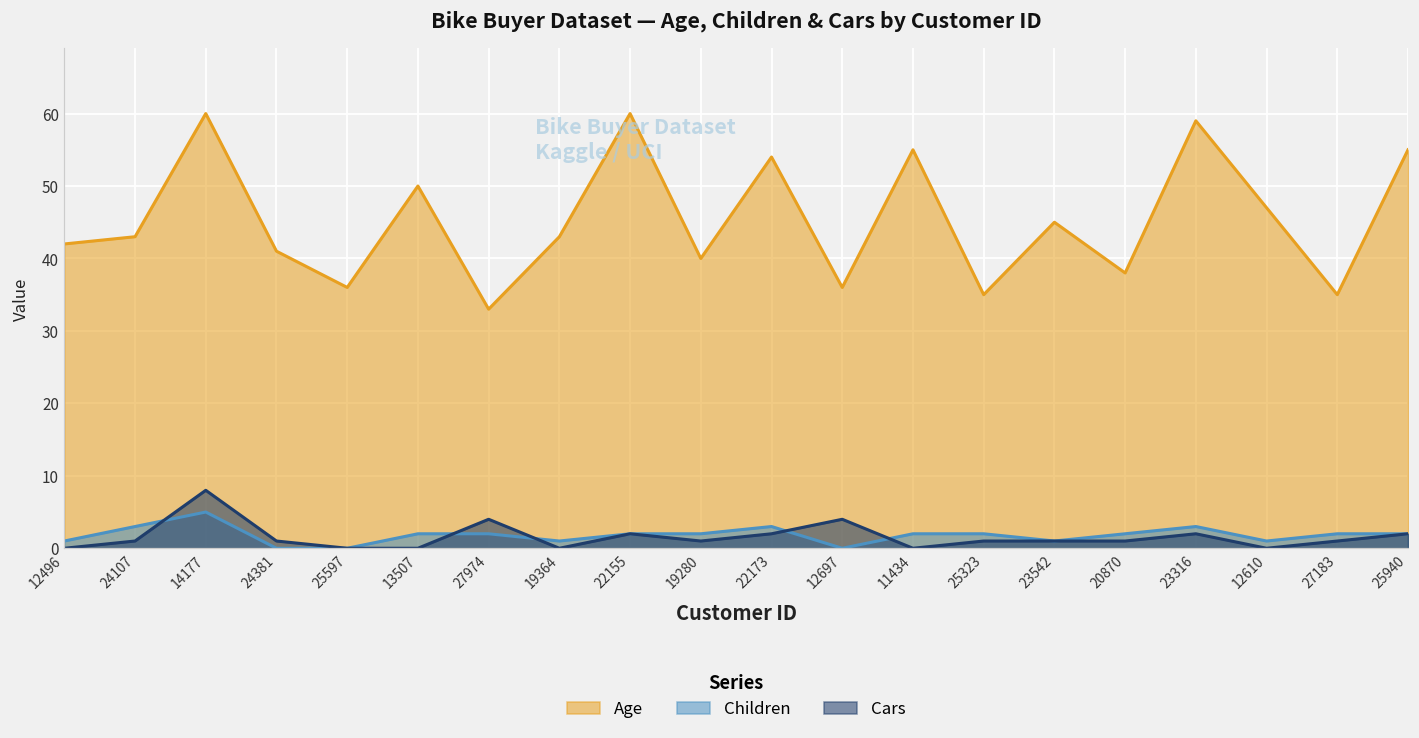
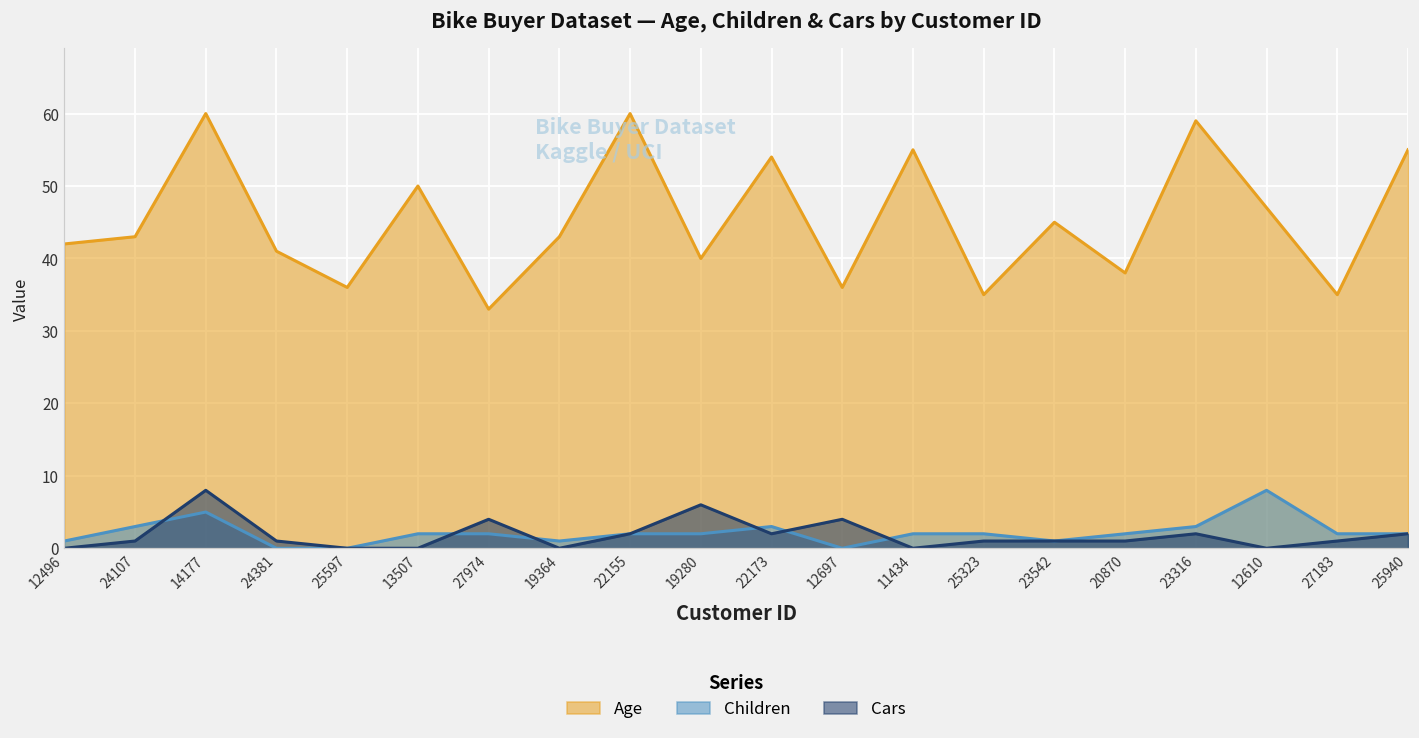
Cars, 19280: 1 -> 6
Children, 12610: 1 -> 8
